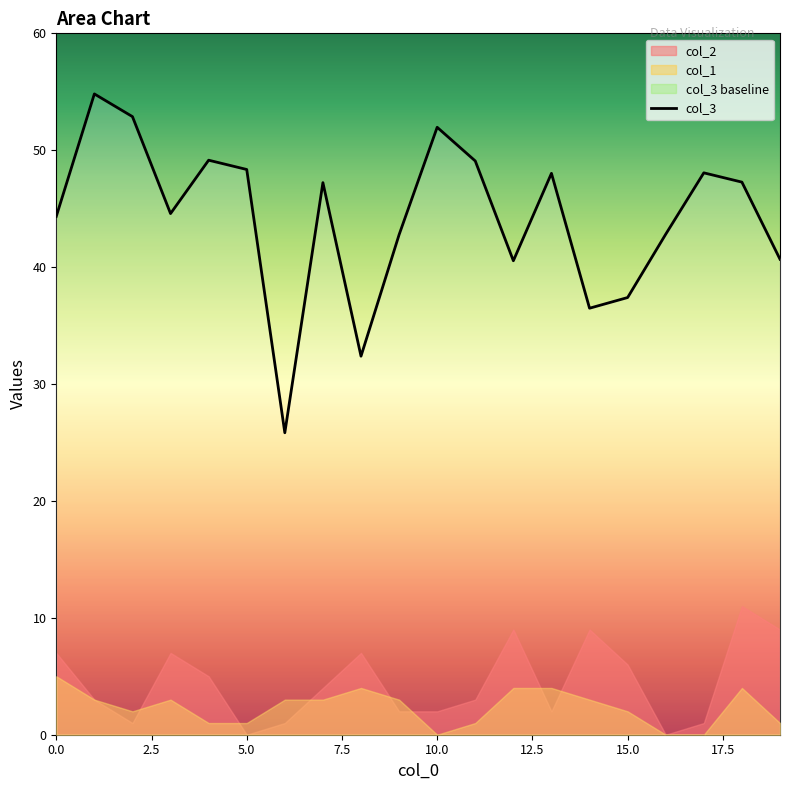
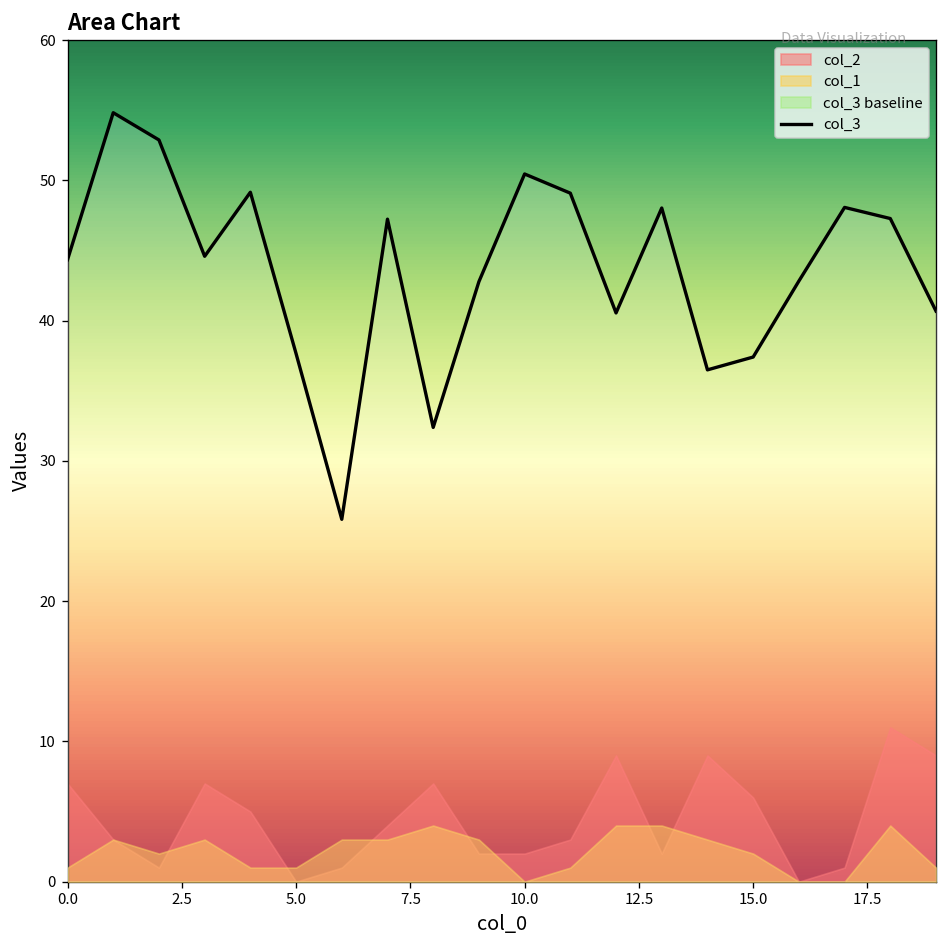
col_1, 0.0: 5 -> 1
col_3, 5.0: 48.4 -> 37.6
col_3, 10.0: 52.0 -> 50.4
